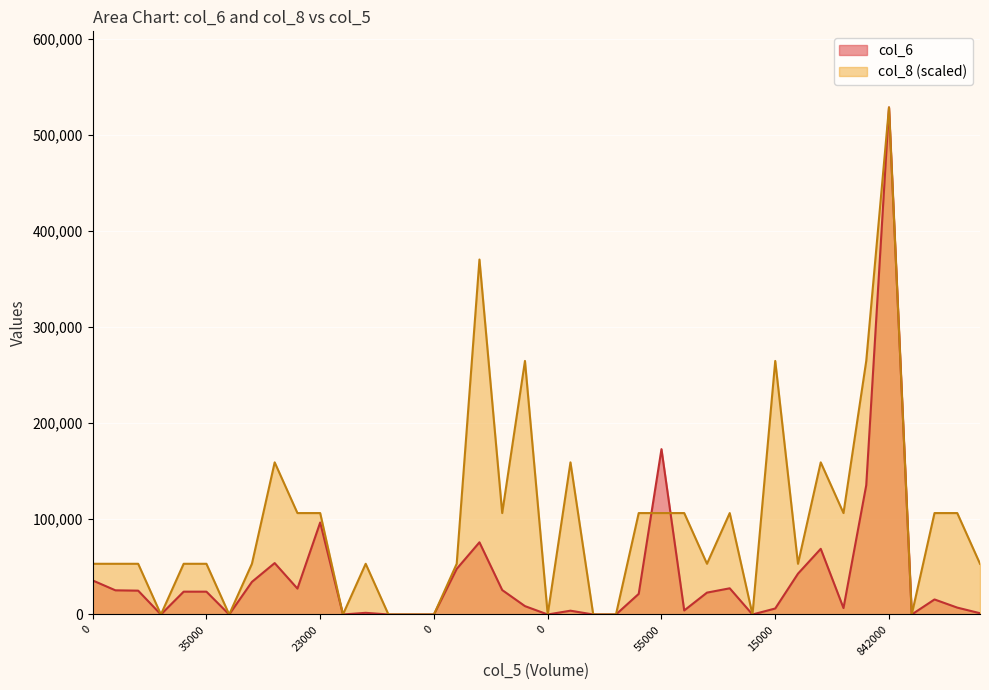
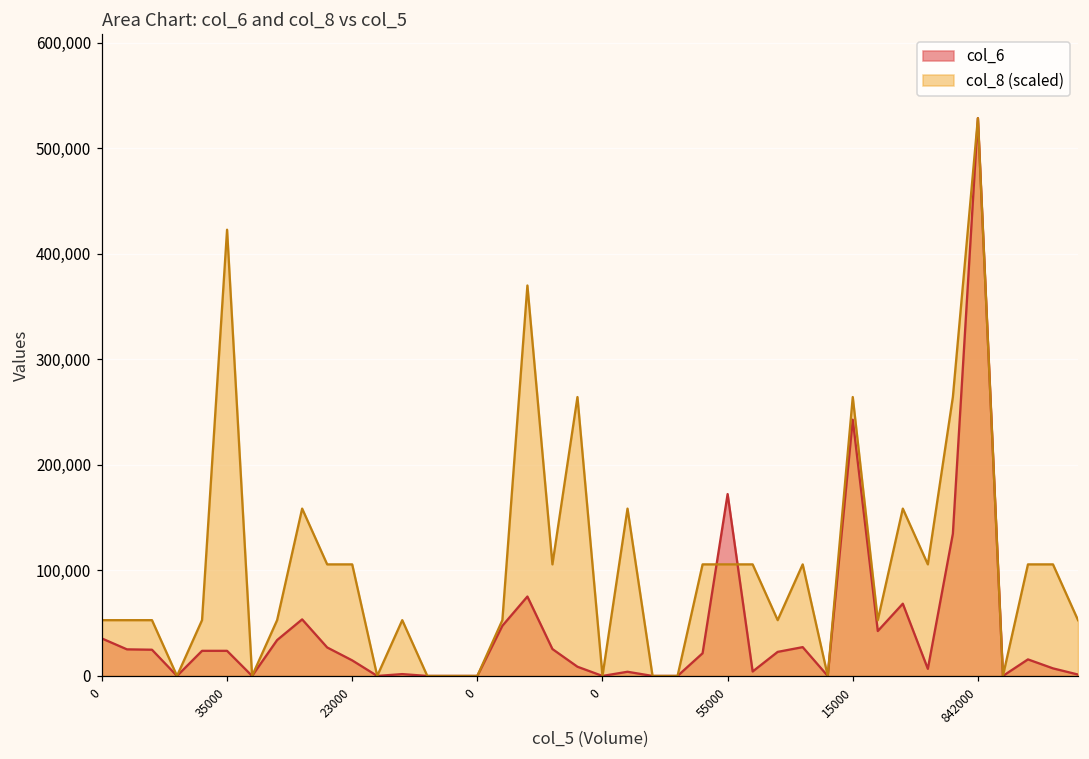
col_8 (scaled), 35000: 50,000 -> 420,000
col_6, 23000: 100,000 -> 10,000
col_6, 15000: 10,000 -> 240,000
